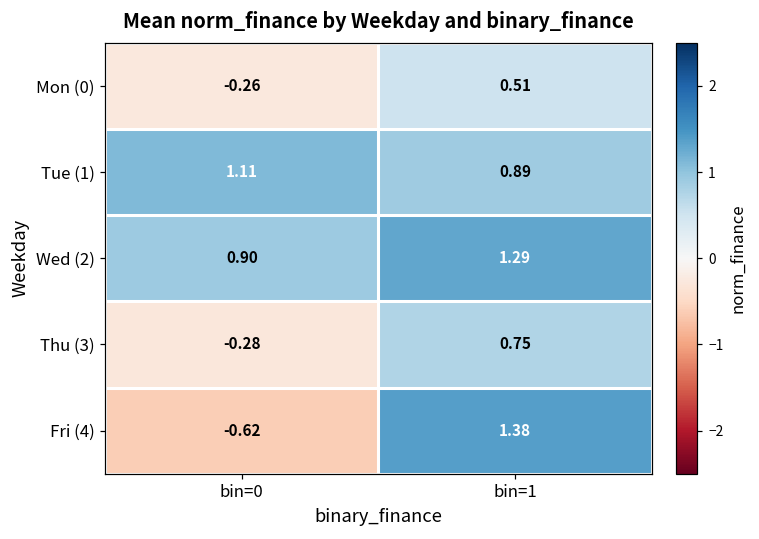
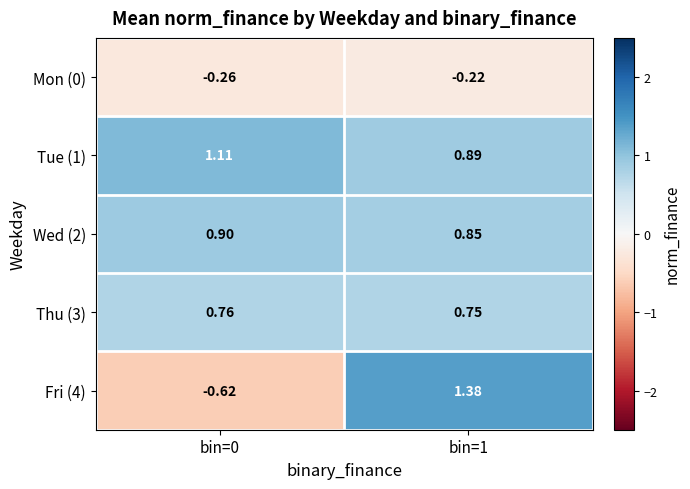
Mon (0), bin=1: 0.51 -> -0.22
Wed (2), bin=1: 1.29 -> 0.85
Thu (3), bin=0: -0.28 -> 0.76
